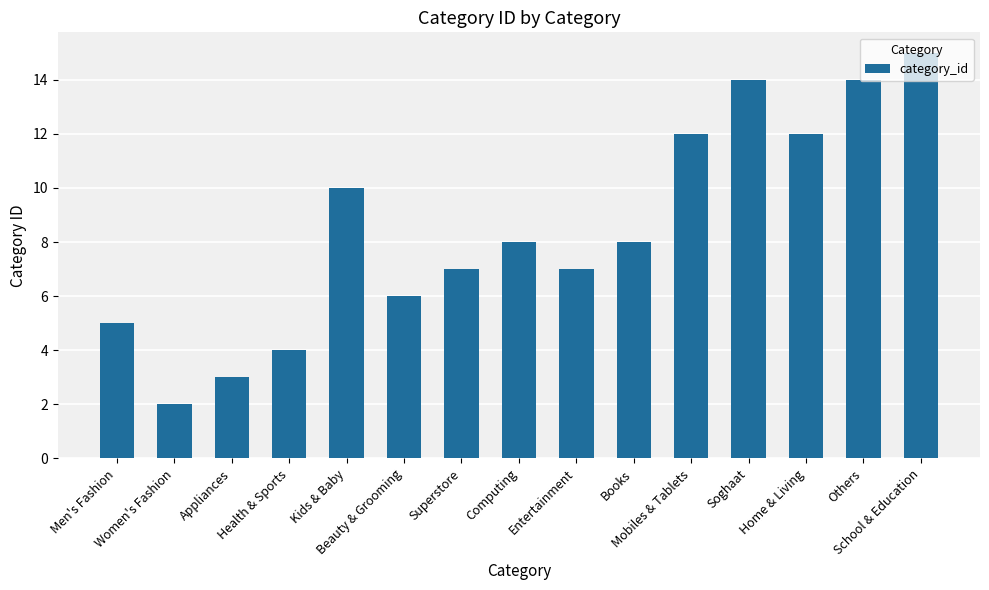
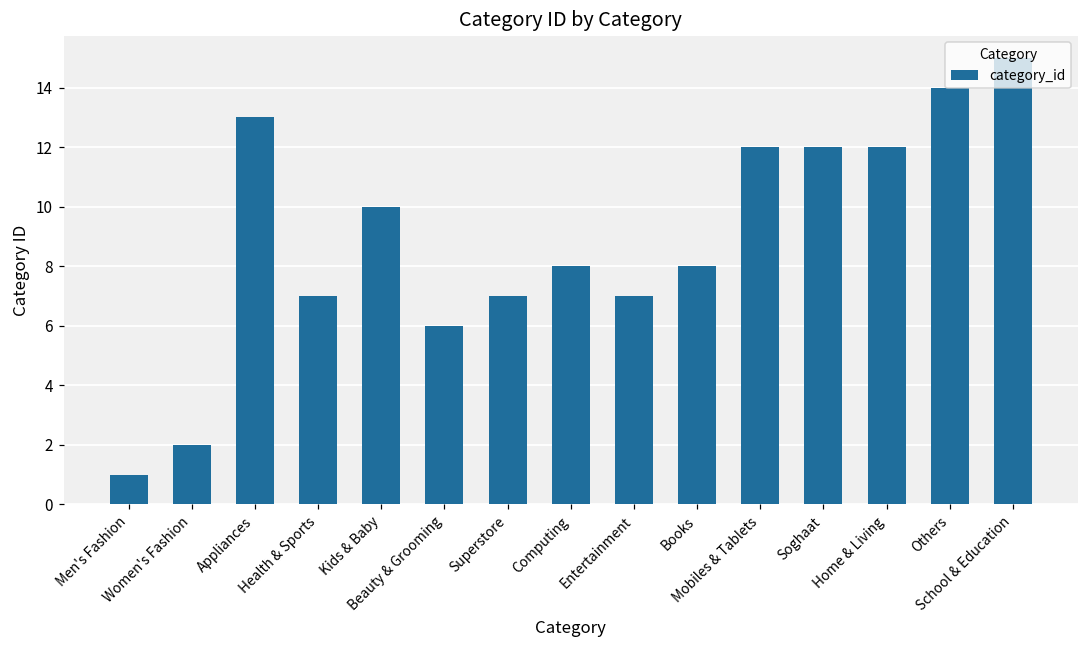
Men's Fashion: 5 -> 1
Appliances: 3 -> 13
Health & Sports: 4 -> 7
Soghaat: 14 -> 12
